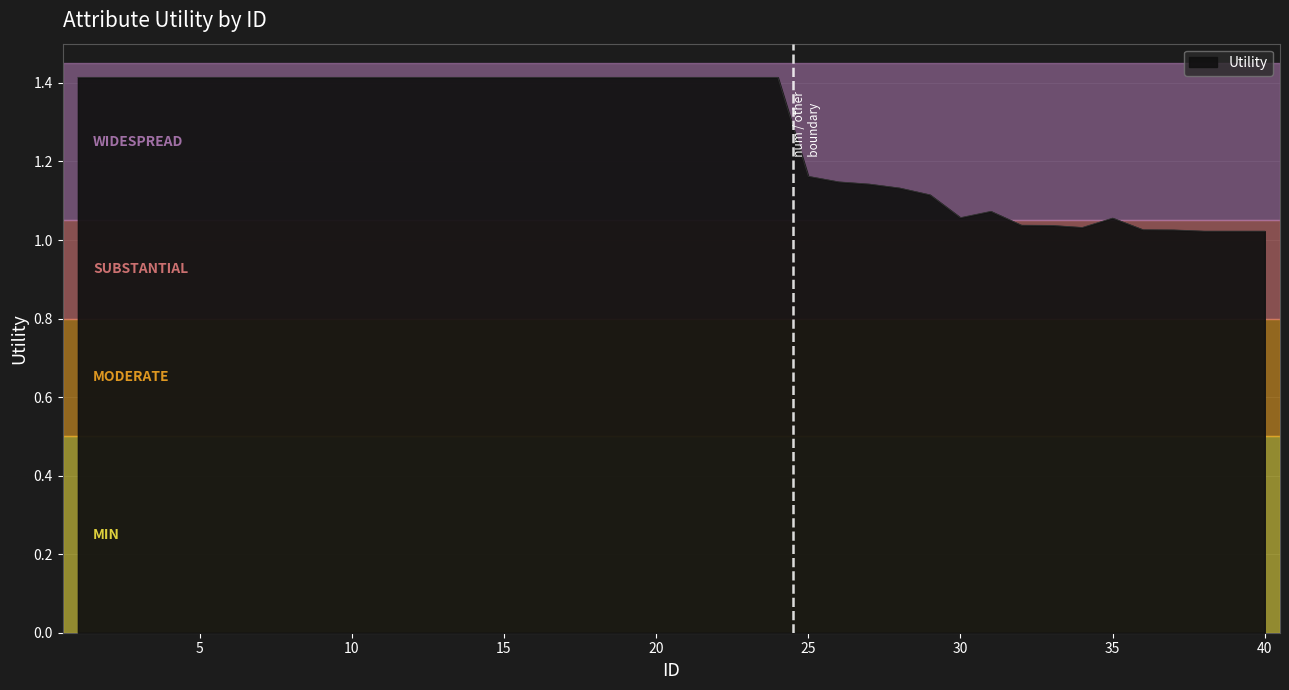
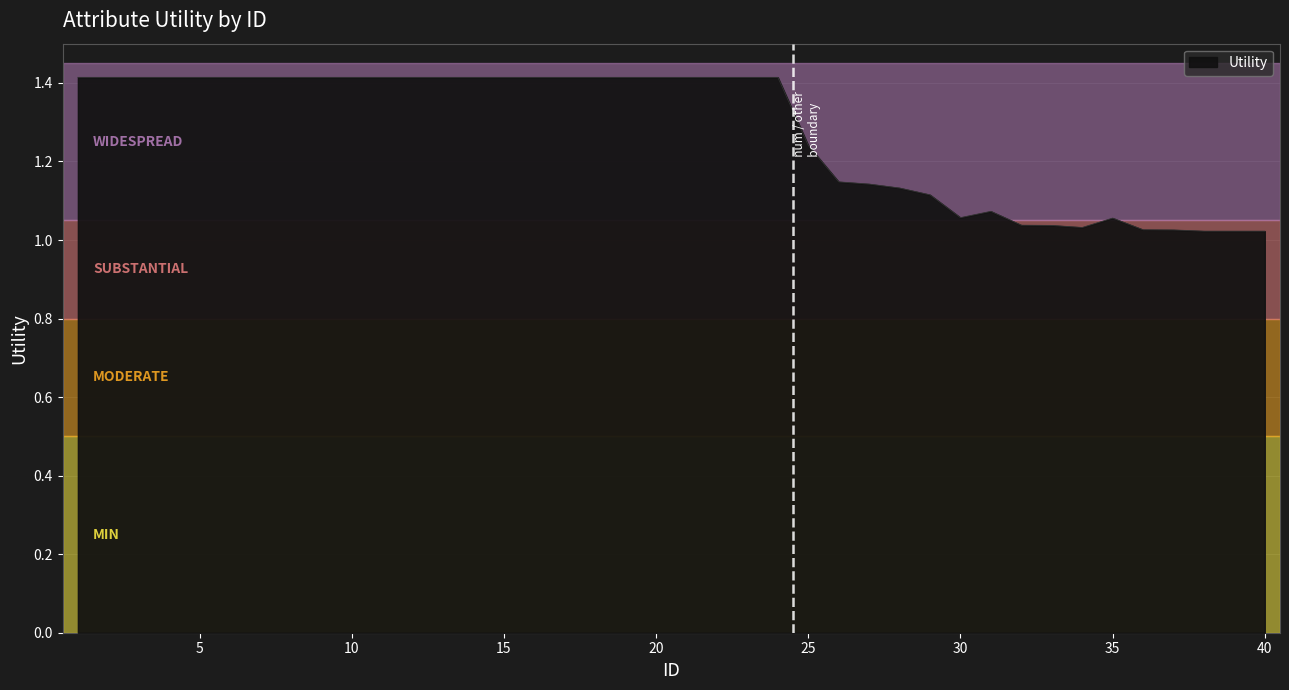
25: 1.16 -> 1.24
